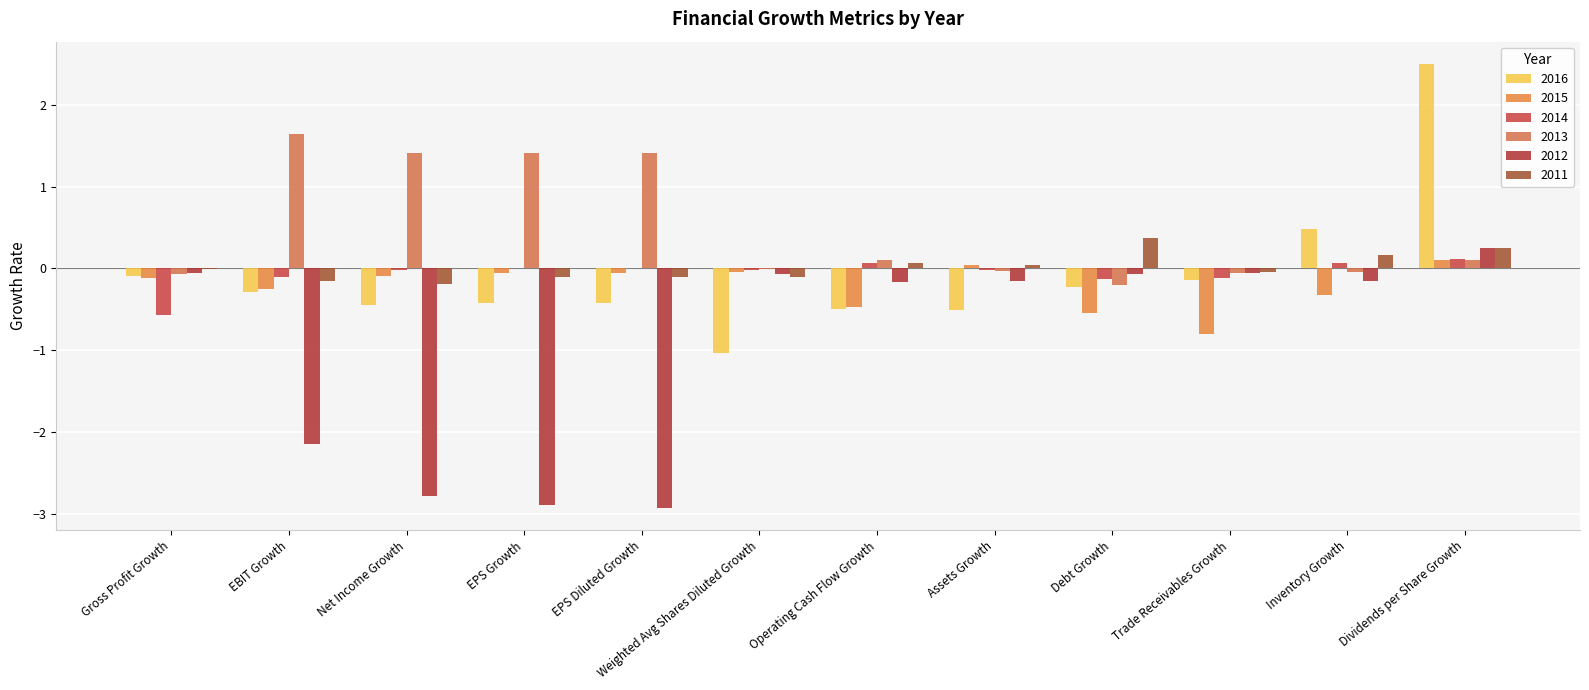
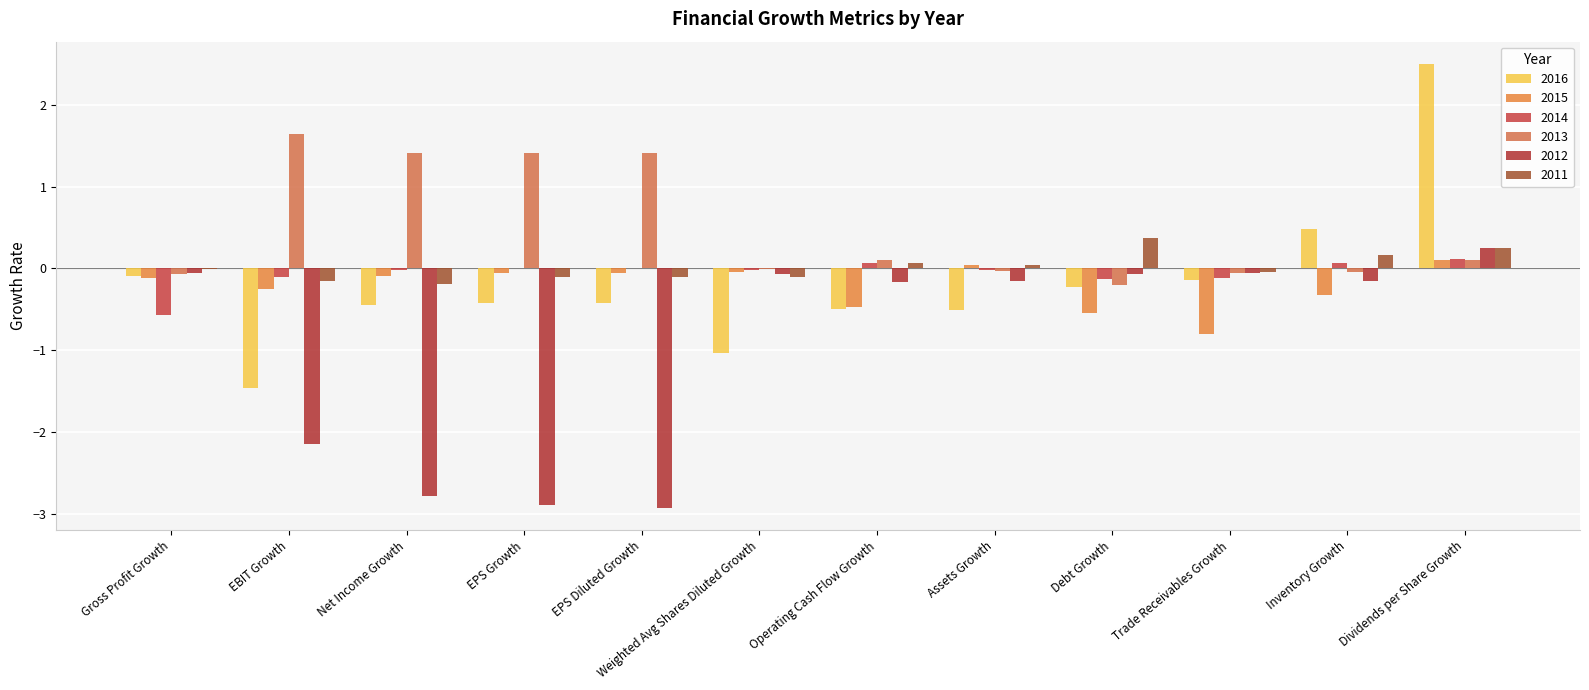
2016, EBIT Growth: -0.3 -> -1.5
